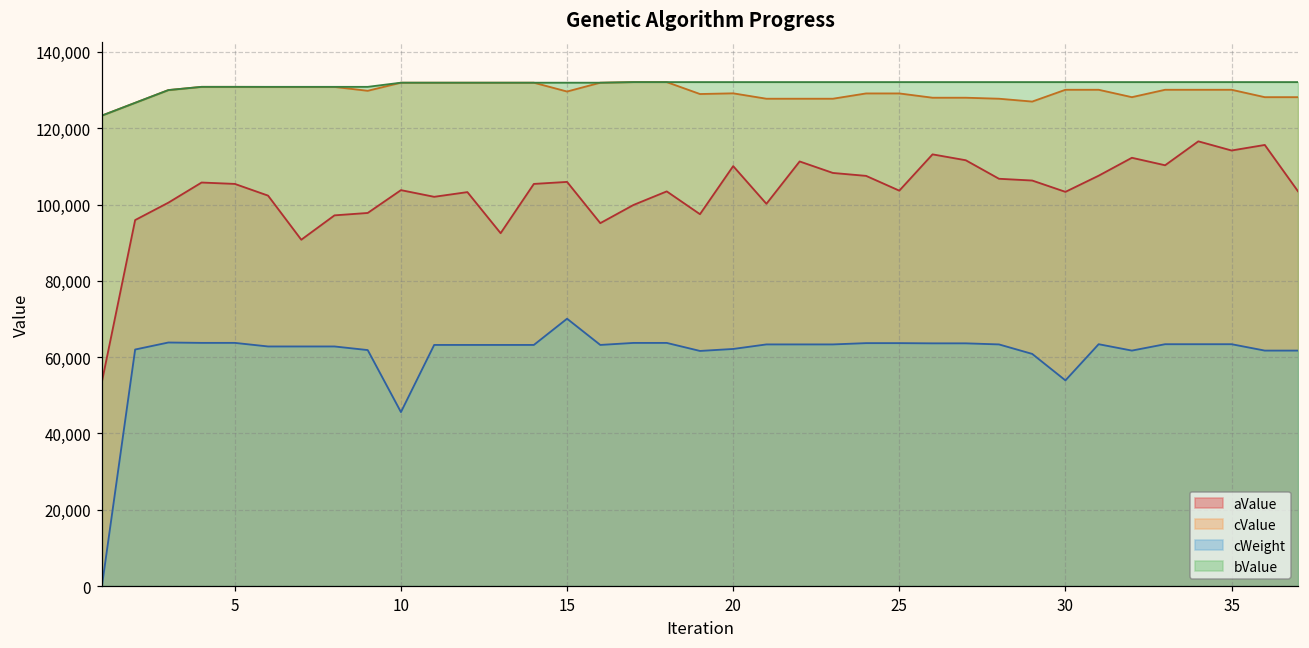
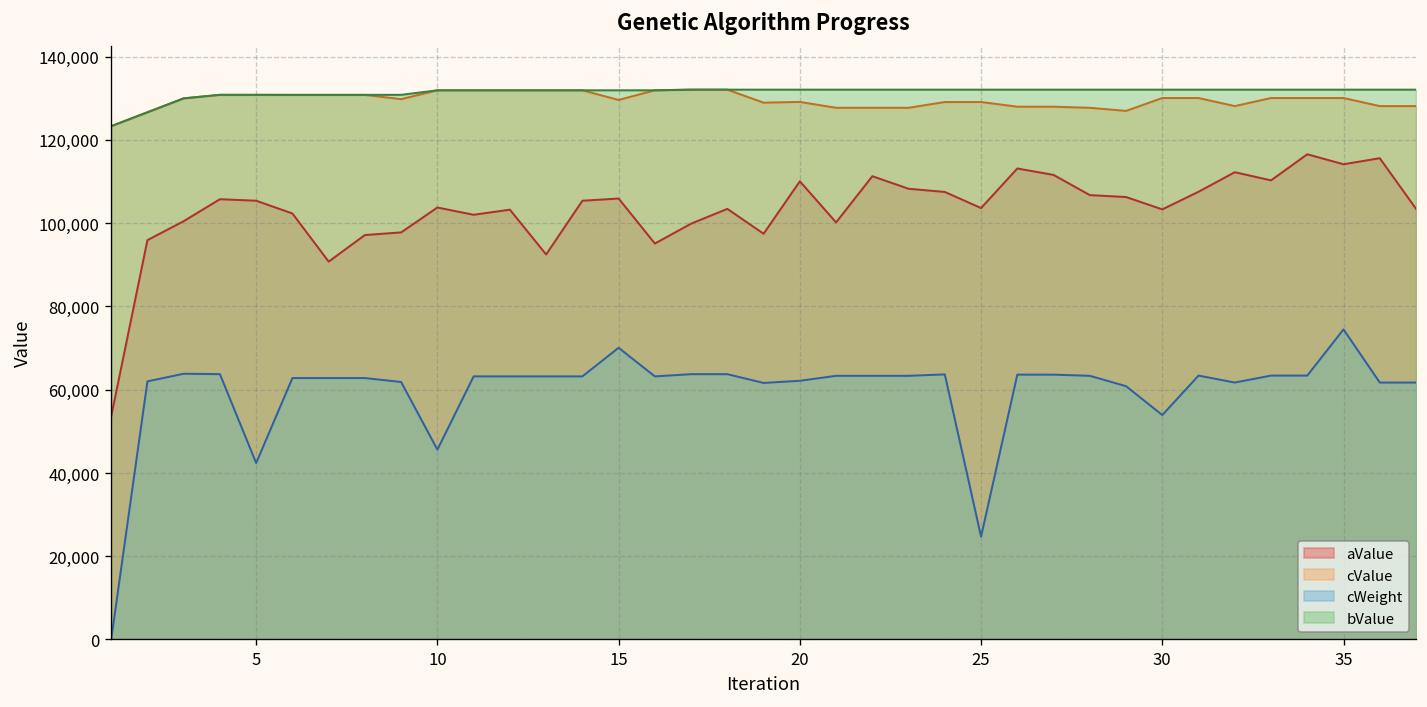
cWeight, 5: 64,000 -> 42,000
cWeight, 25: 64,000 -> 25,000
cWeight, 35: 63,000 -> 74,000
